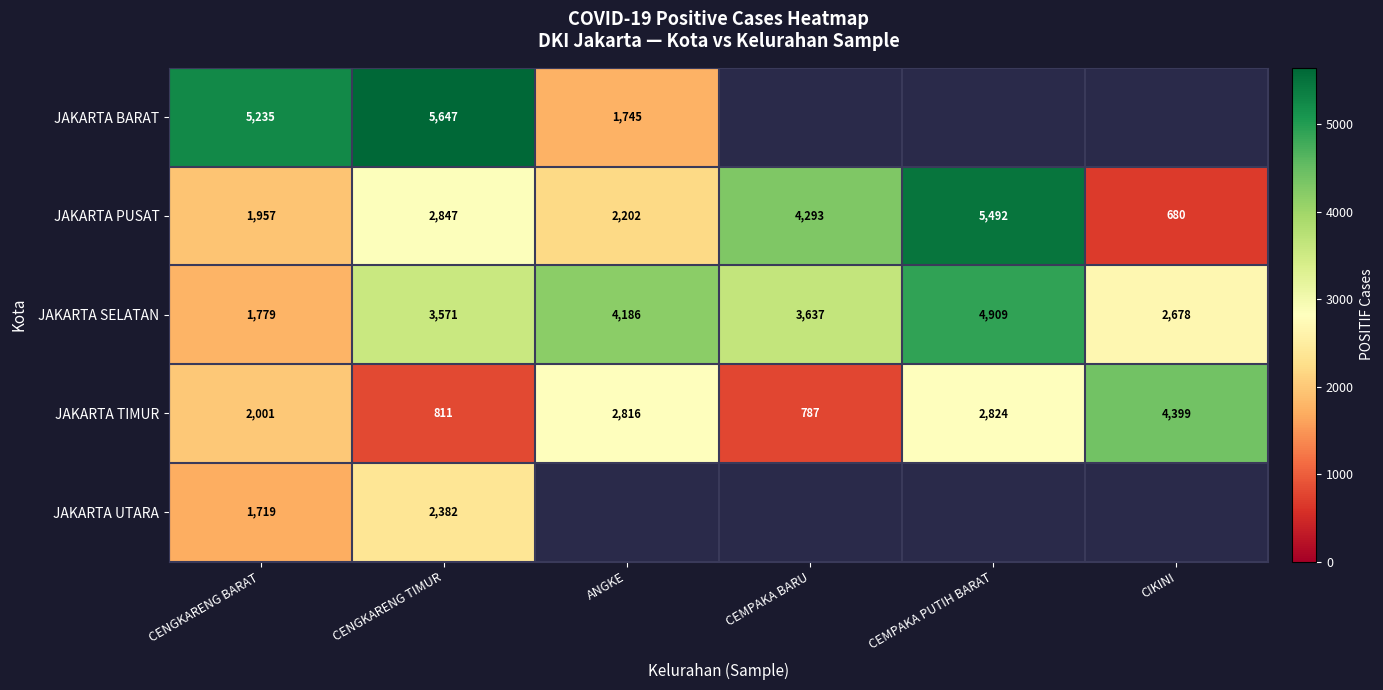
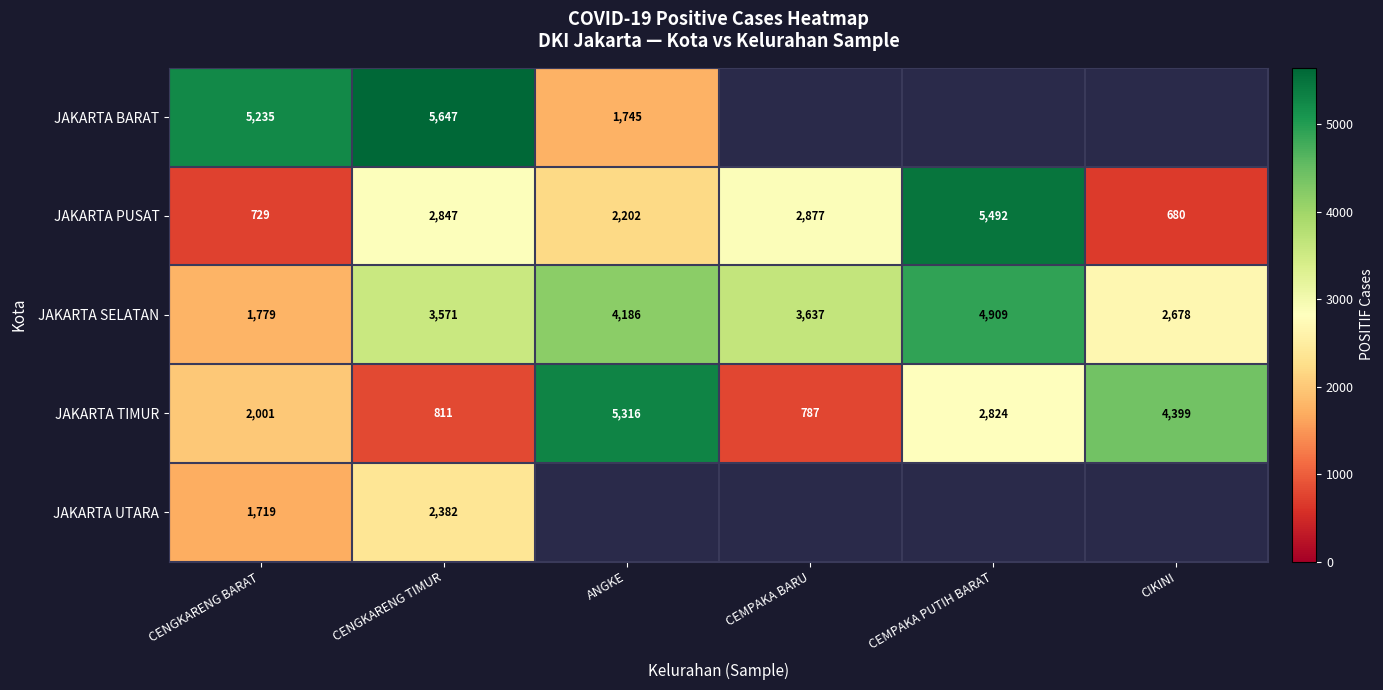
JAKARTA PUSAT, CENGKARENG BARAT: 1,957 -> 729
JAKARTA PUSAT, CEMPAKA BARU: 4,293 -> 2,877
JAKARTA TIMUR, ANGKE: 2,816 -> 5,316
